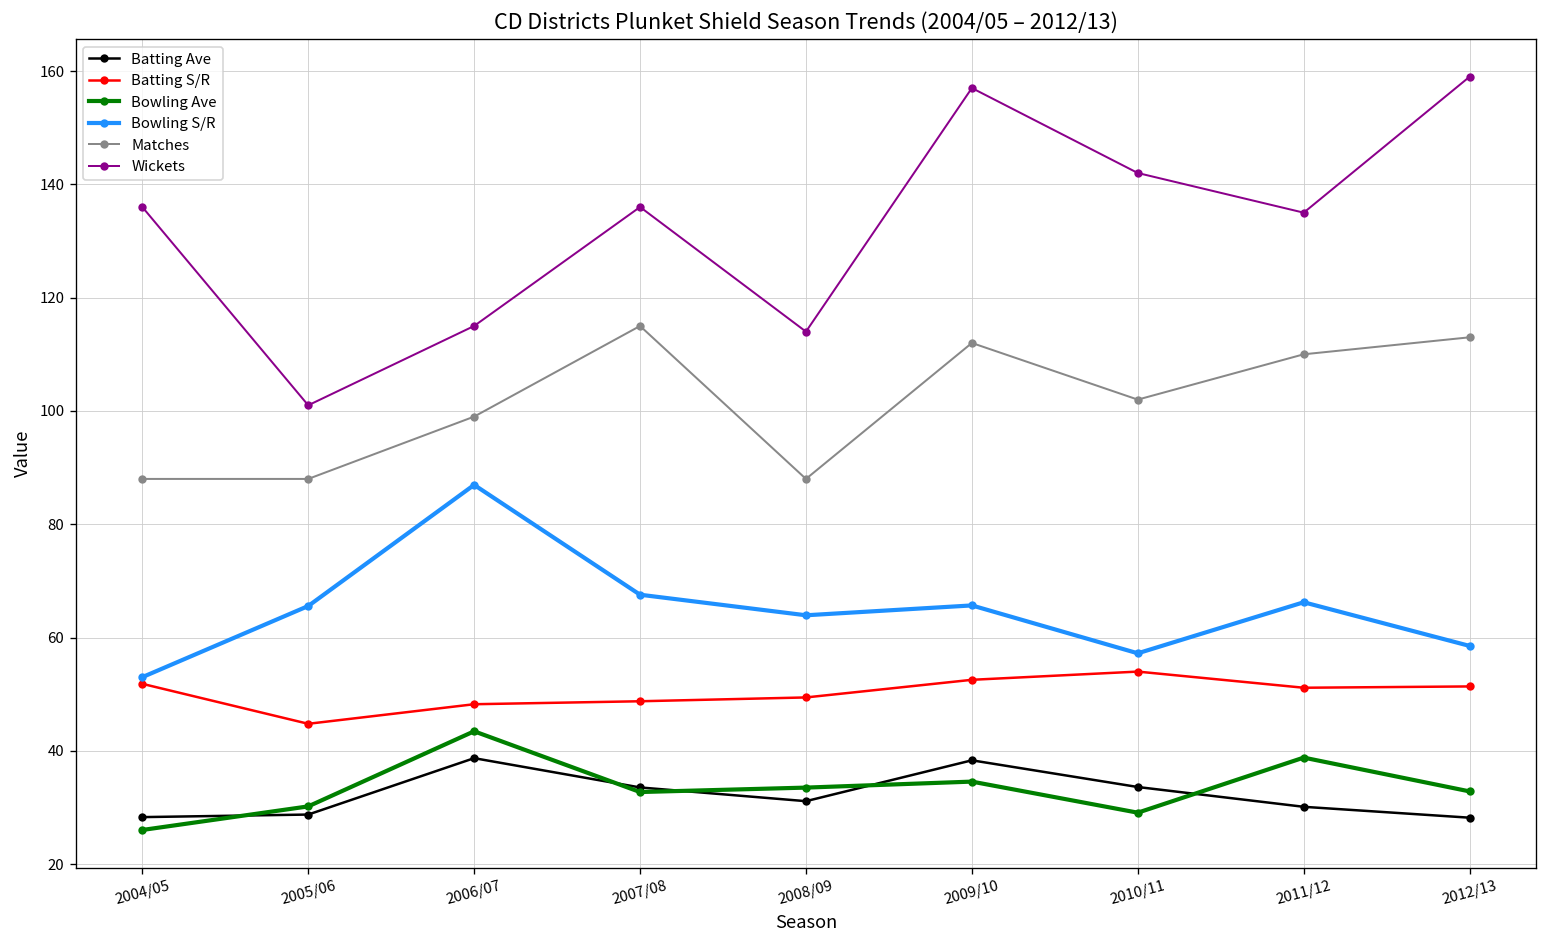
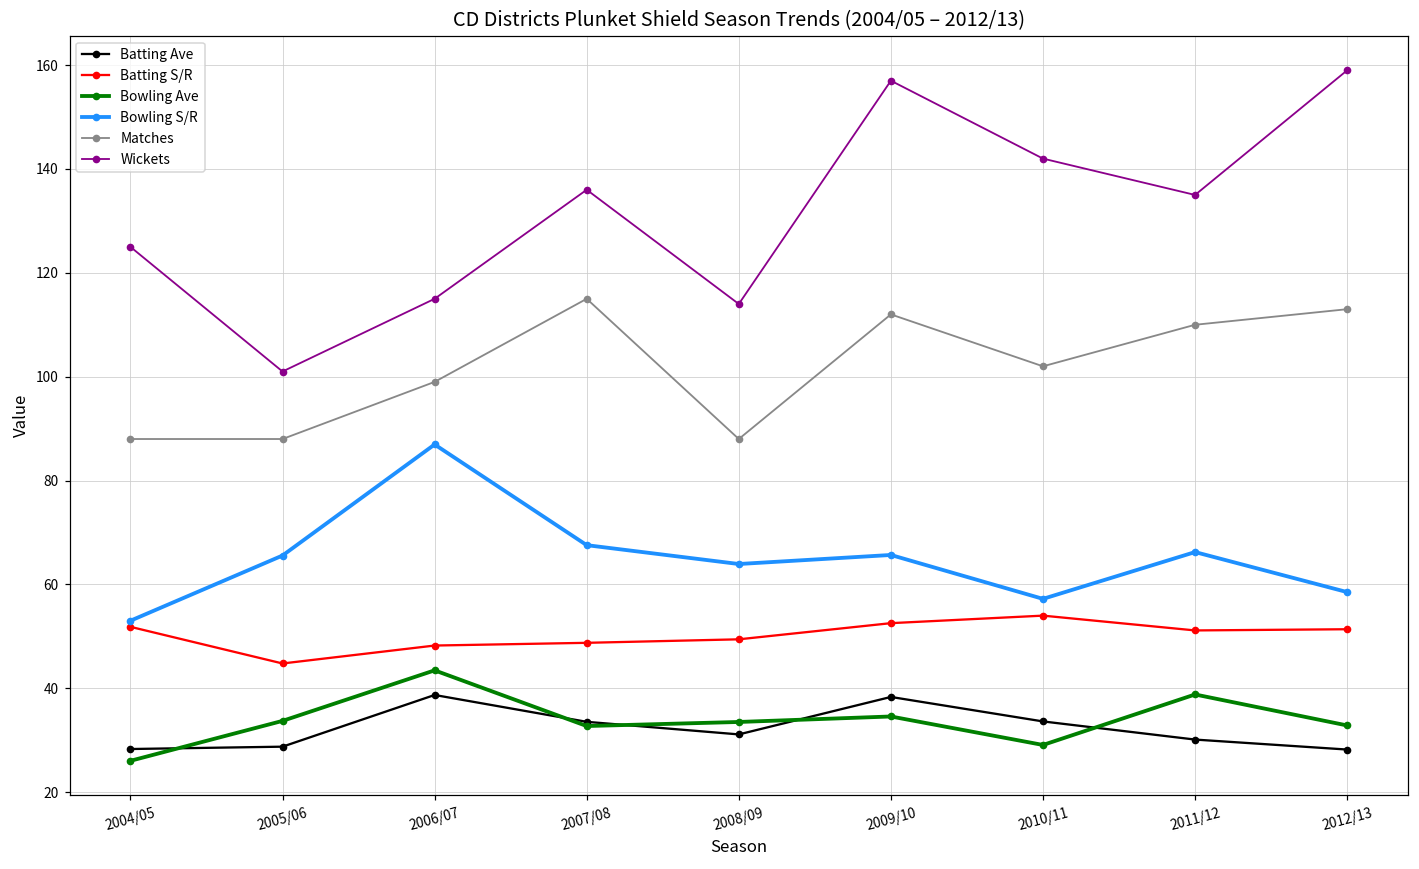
Wickets, 2004/05: 136 -> 125
Bowling Ave, 2005/06: 30 -> 34
